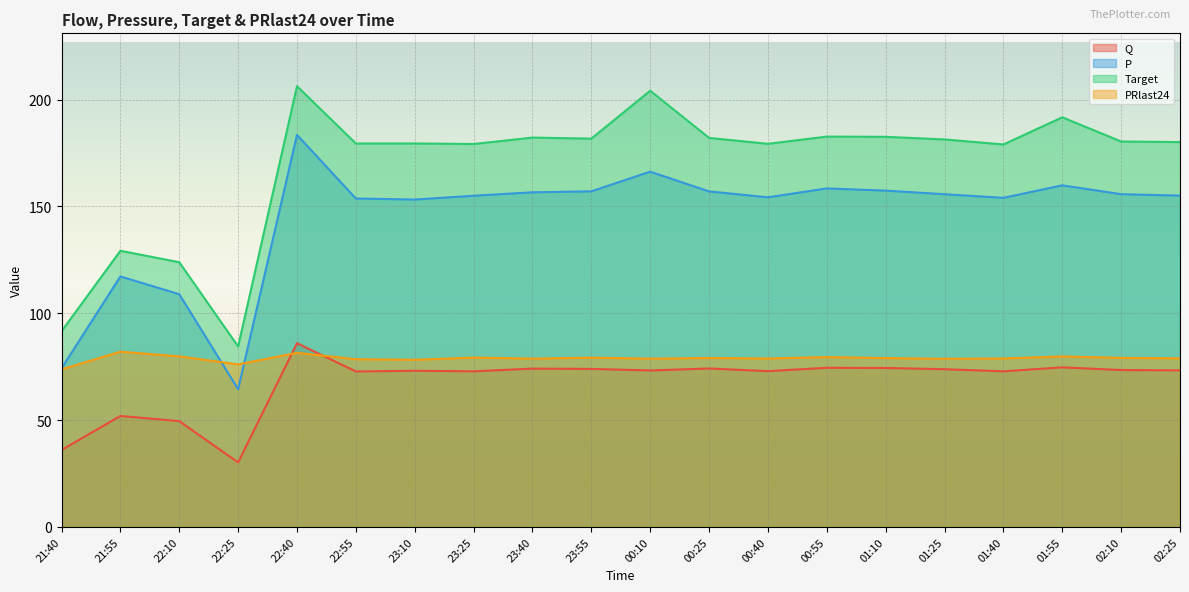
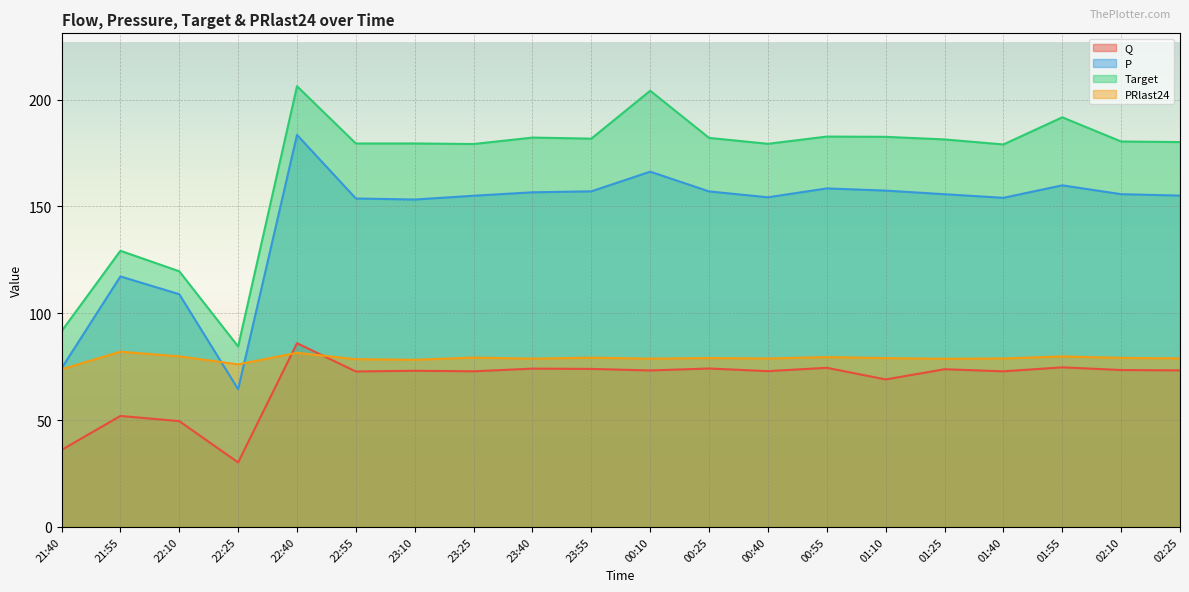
Target, 22:10: 124 -> 120
Q, 01:10: 74 -> 69
